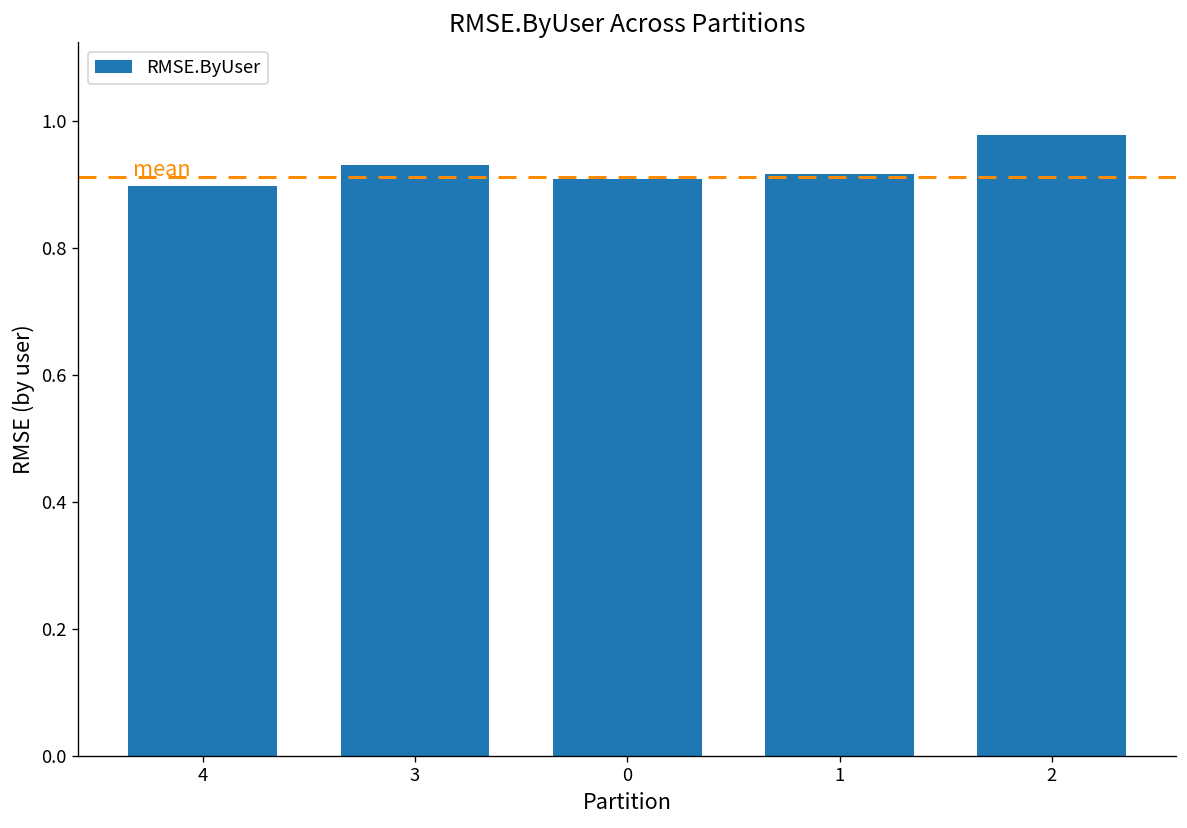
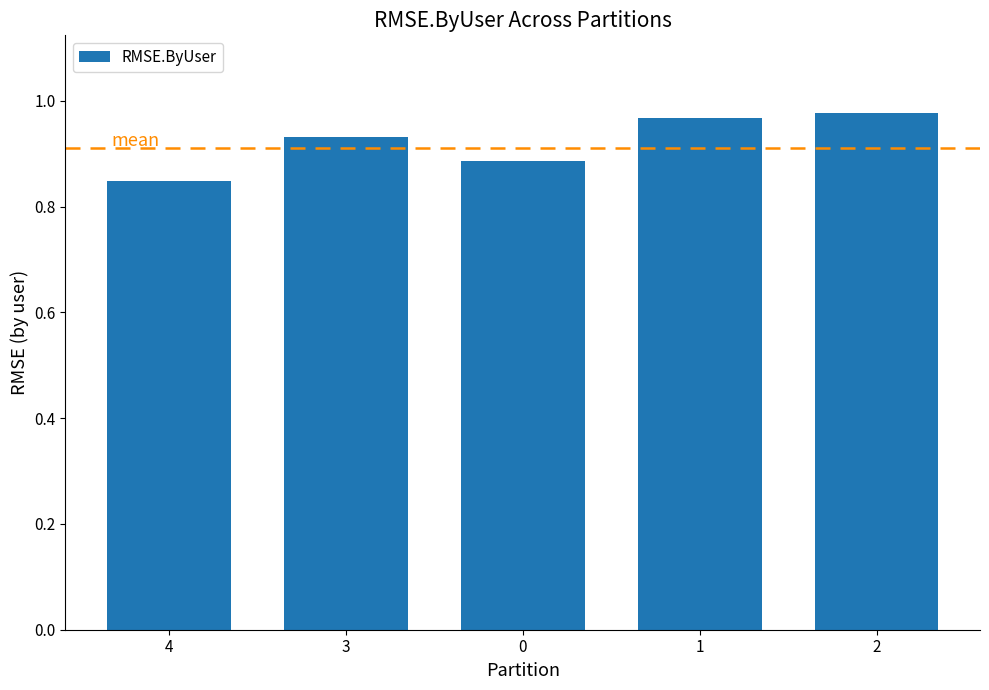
4: 0.90 -> 0.85
0: 0.91 -> 0.89
1: 0.92 -> 0.97
